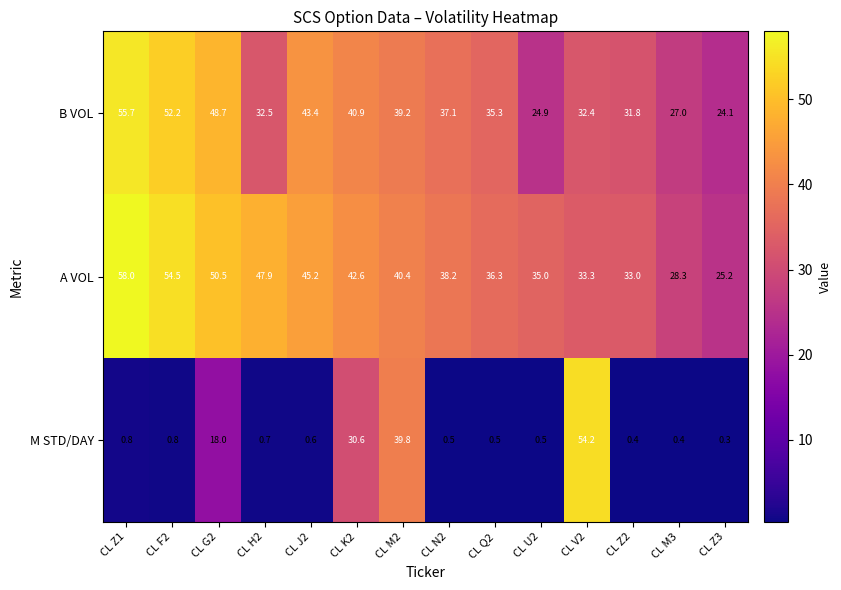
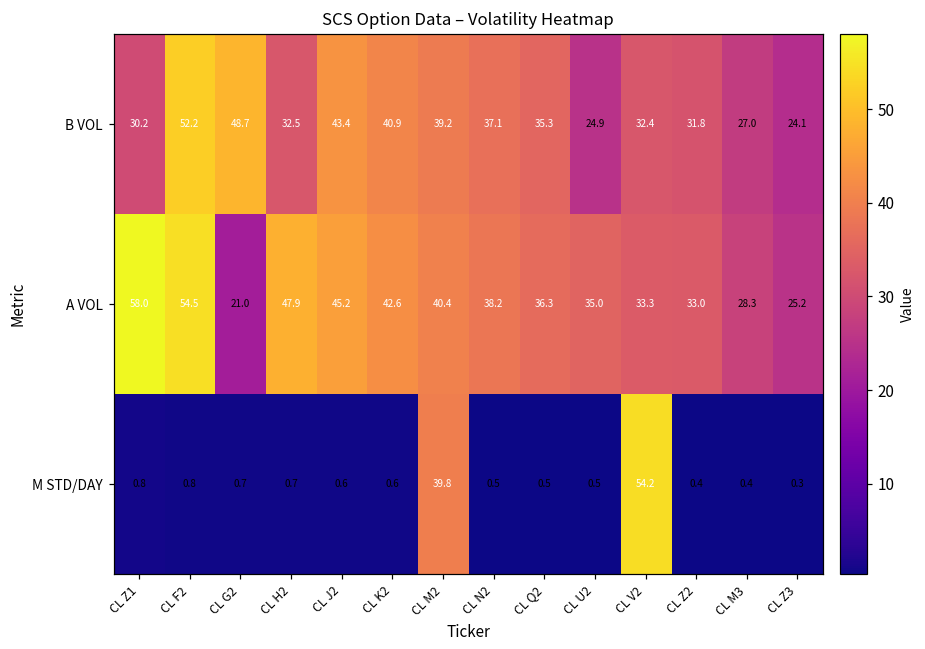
B VOL, CL Z1: 55.7 -> 30.2
A VOL, CL G2: 50.5 -> 21.0
M STD/DAY, CL G2: 18.0 -> 0.7
M STD/DAY, CL K2: 30.6 -> 0.6
